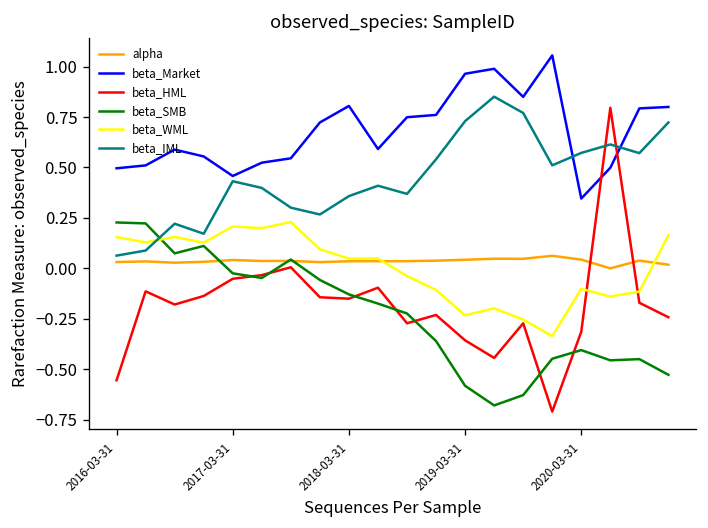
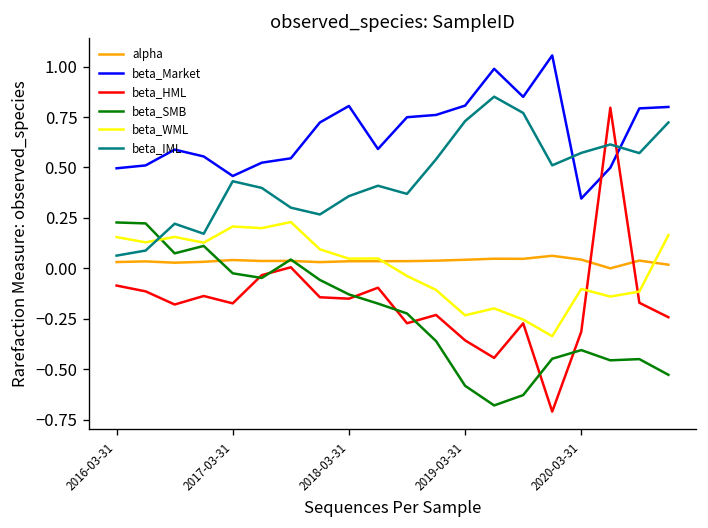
beta_HML, 2016-03-31: -0.56 -> -0.09
beta_HML, 2017-03-31: -0.05 -> -0.17
beta_Market, 2019-03-31: 0.96 -> 0.81
